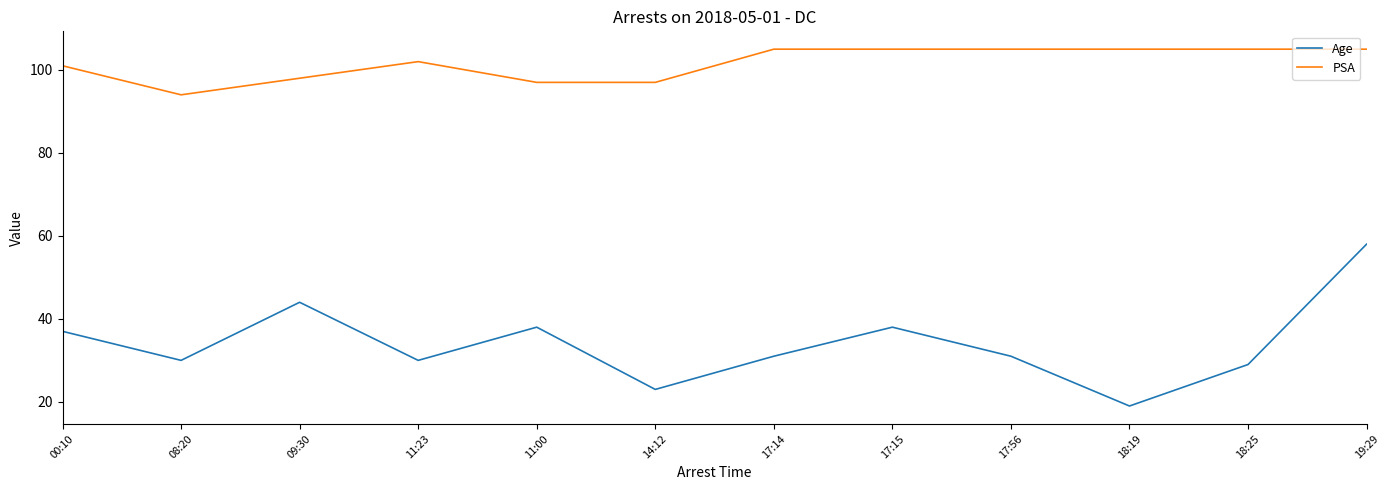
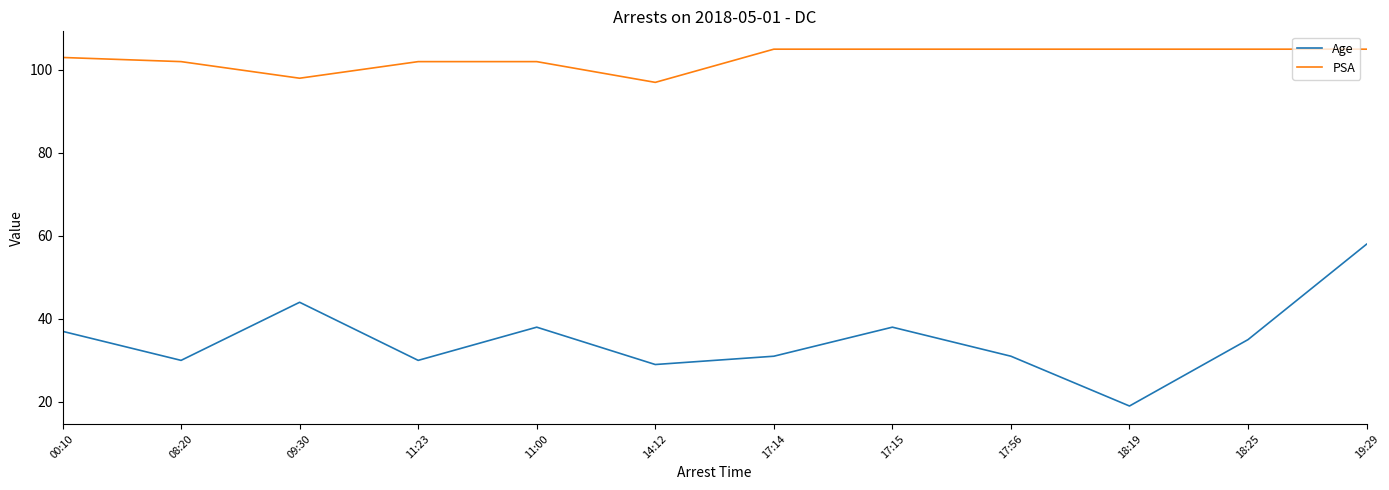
PSA, 00:10: 101 -> 103
PSA, 08:20: 94 -> 102
PSA, 11:00: 97 -> 102
Age, 14:12: 23 -> 29
Age, 18:25: 29 -> 35
